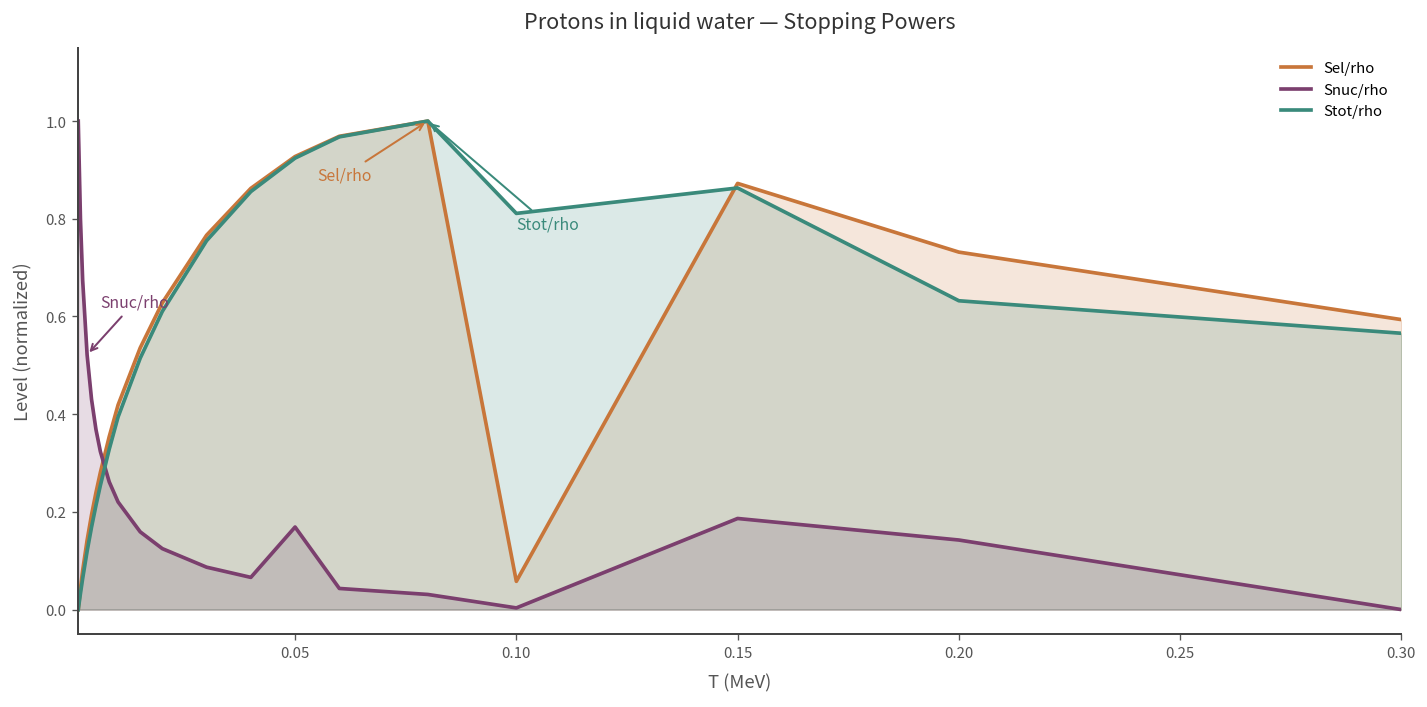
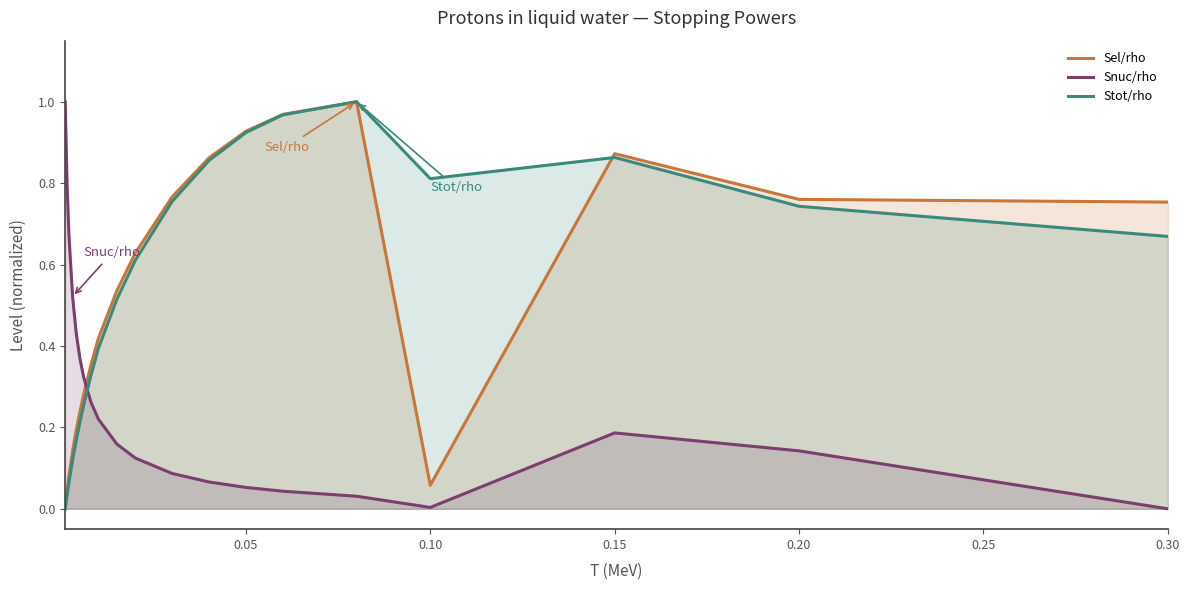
Snuc/rho, 0.05: 0.17 -> 0.05
Sel/rho, 0.20: 0.73 -> 0.76
Stot/rho, 0.20: 0.63 -> 0.74
Sel/rho, 0.30: 0.59 -> 0.75
Stot/rho, 0.30: 0.57 -> 0.67
